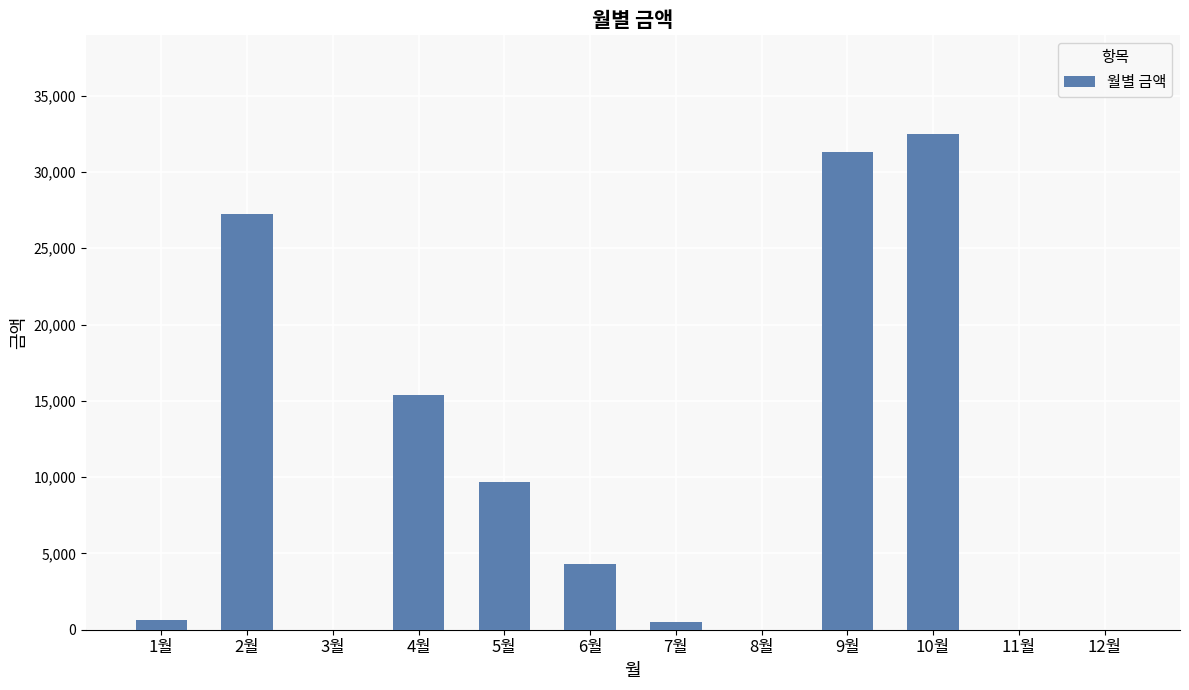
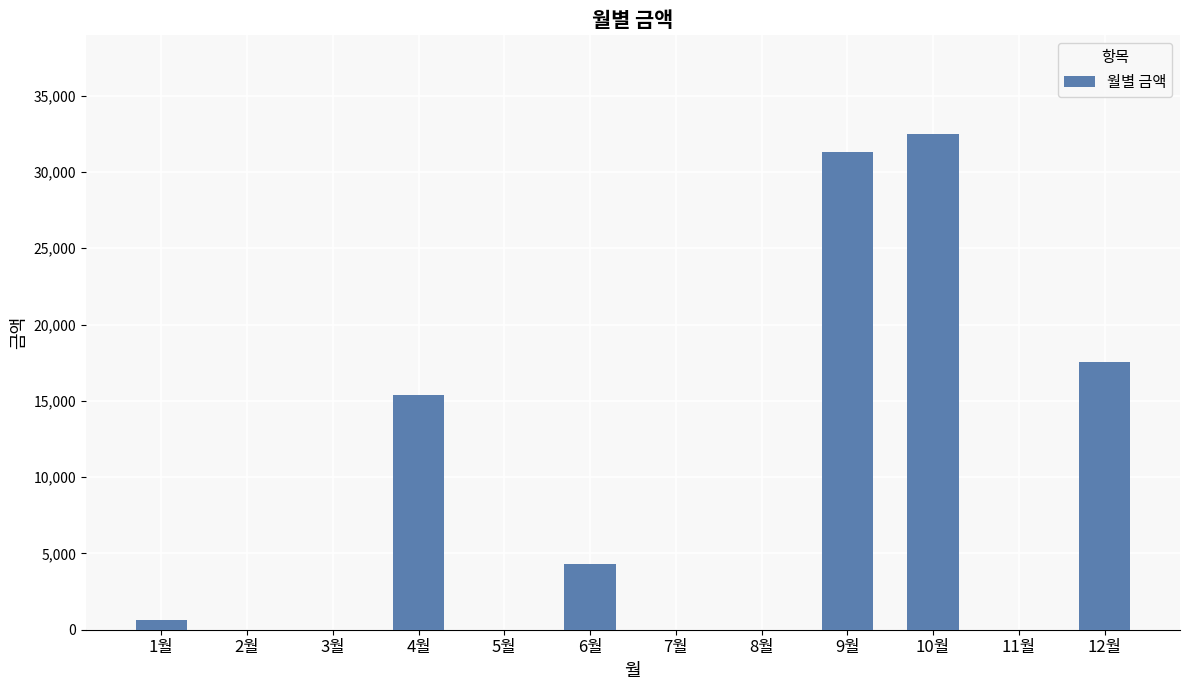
2월: 27,300 -> 0
5월: 9,700 -> 0
7월: 500 -> 0
12월: 0 -> 17,600
